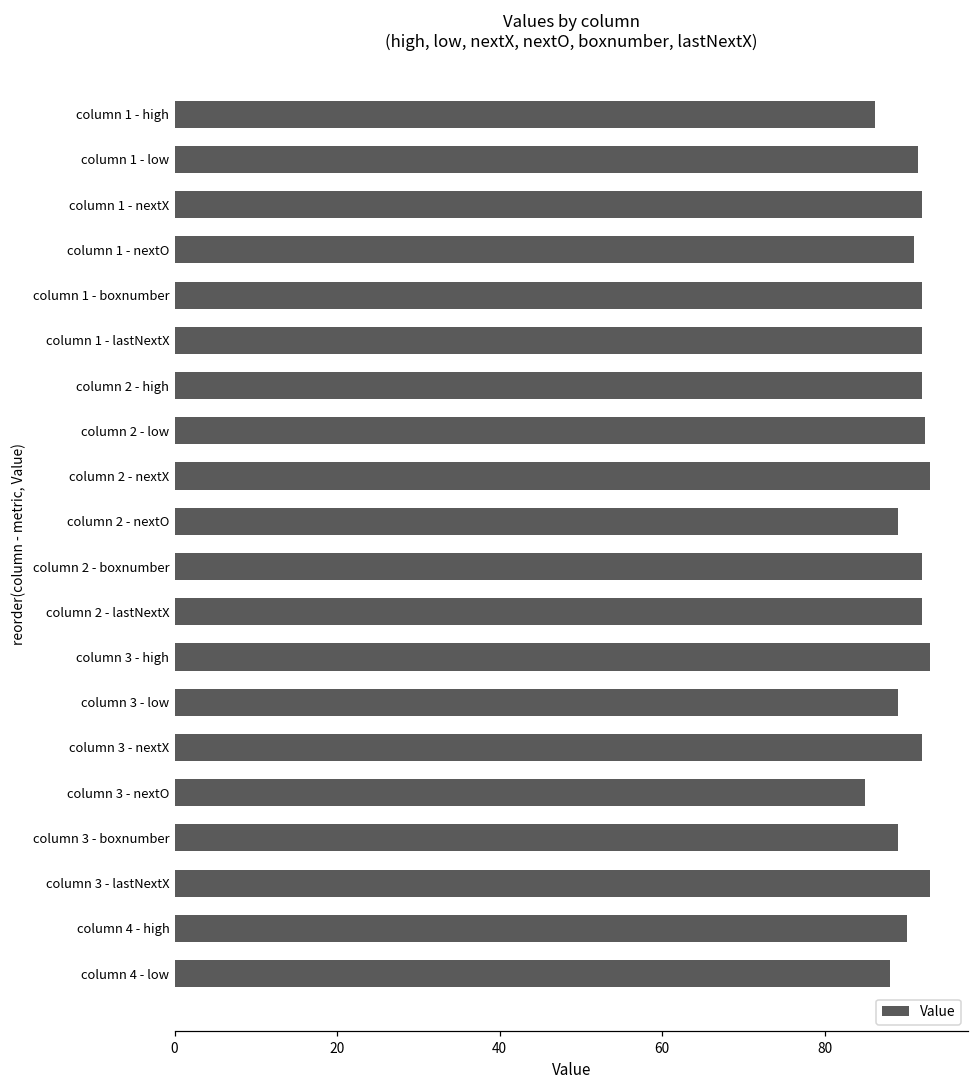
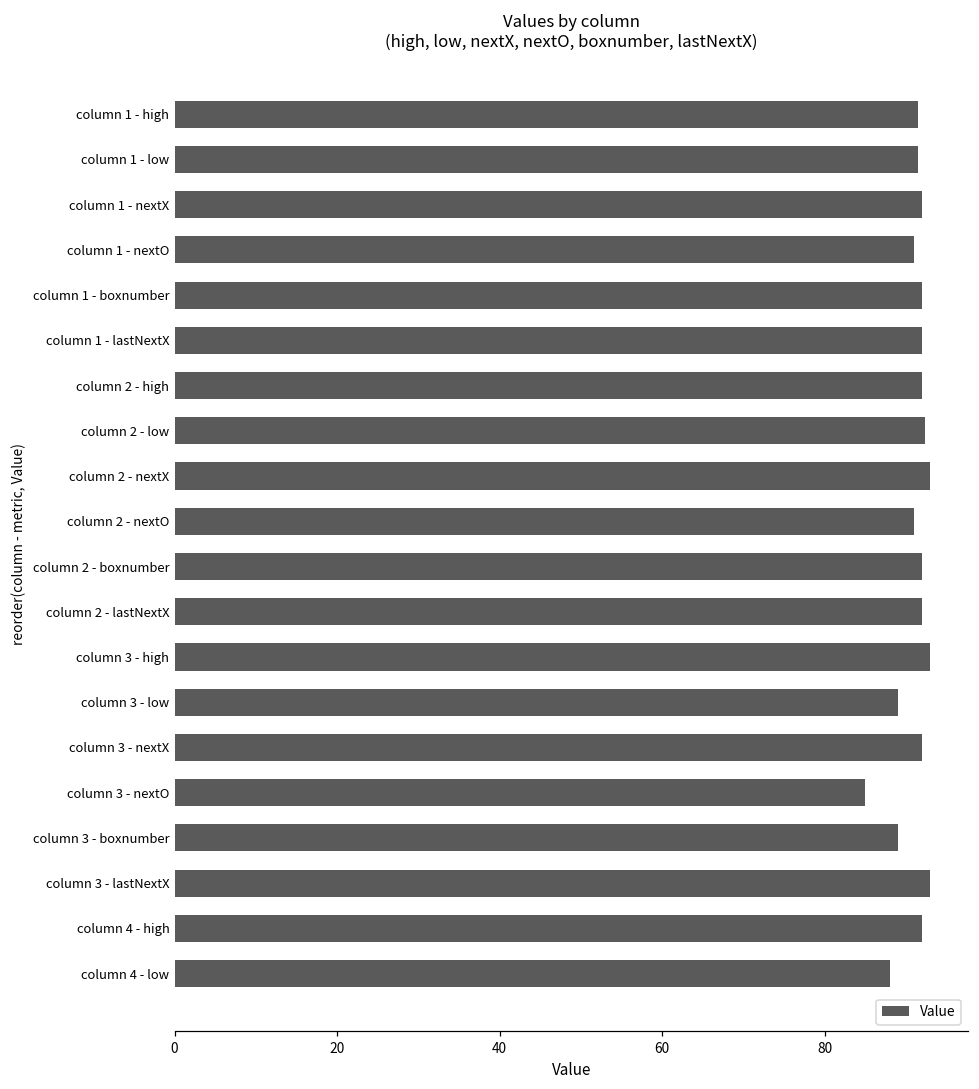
column 1 - high: 86 -> 92
column 2 - nextO: 89 -> 91
column 4 - high: 90 -> 92
